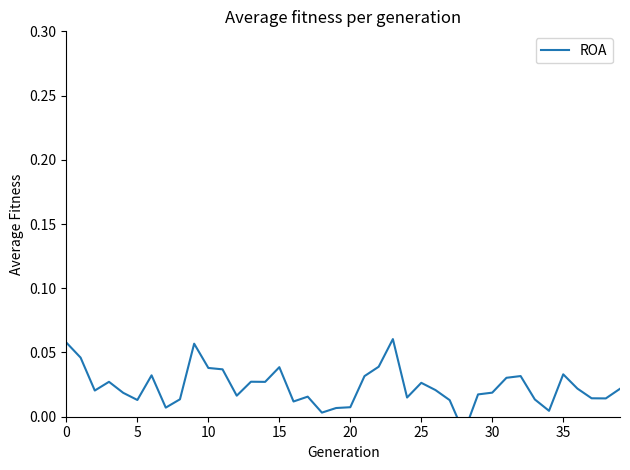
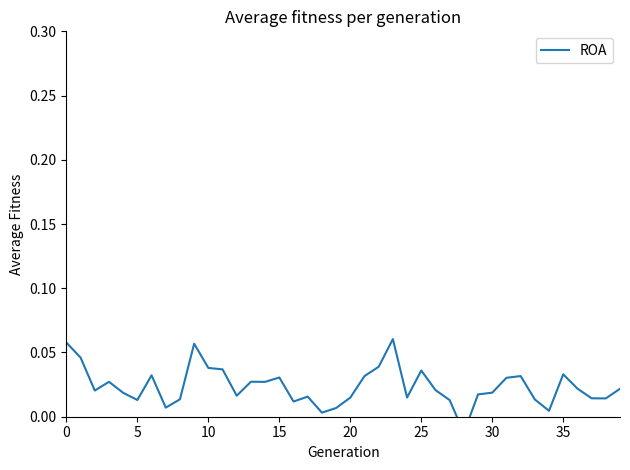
15: 0.039 -> 0.031
20: 0.007 -> 0.015
25: 0.026 -> 0.036
